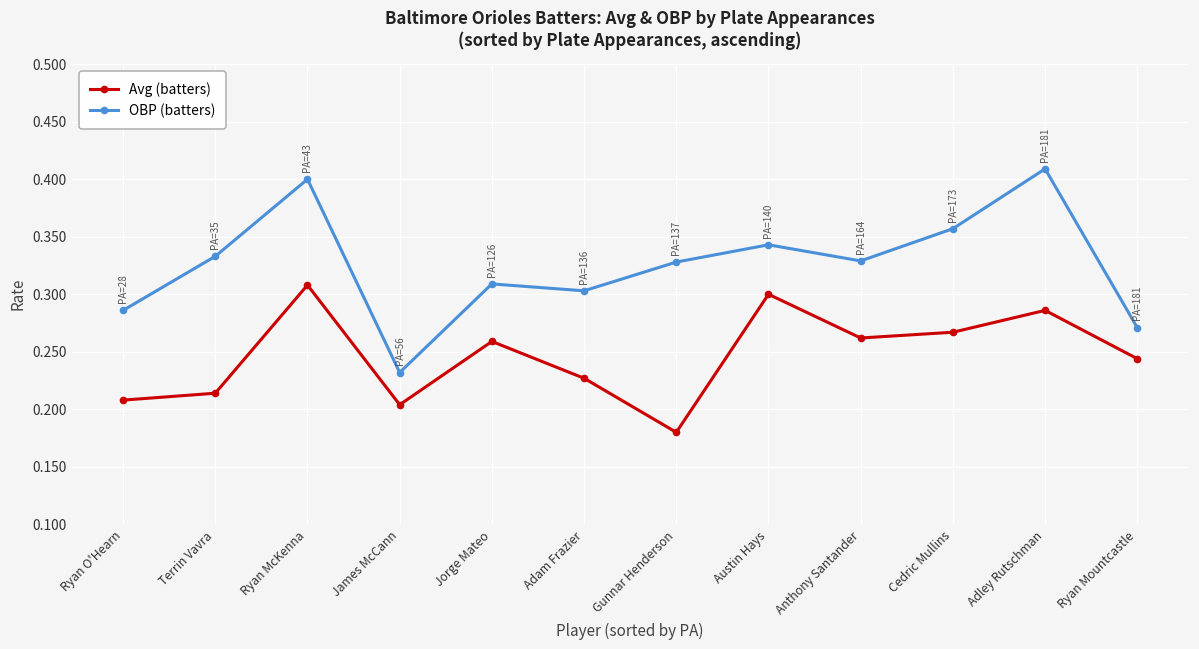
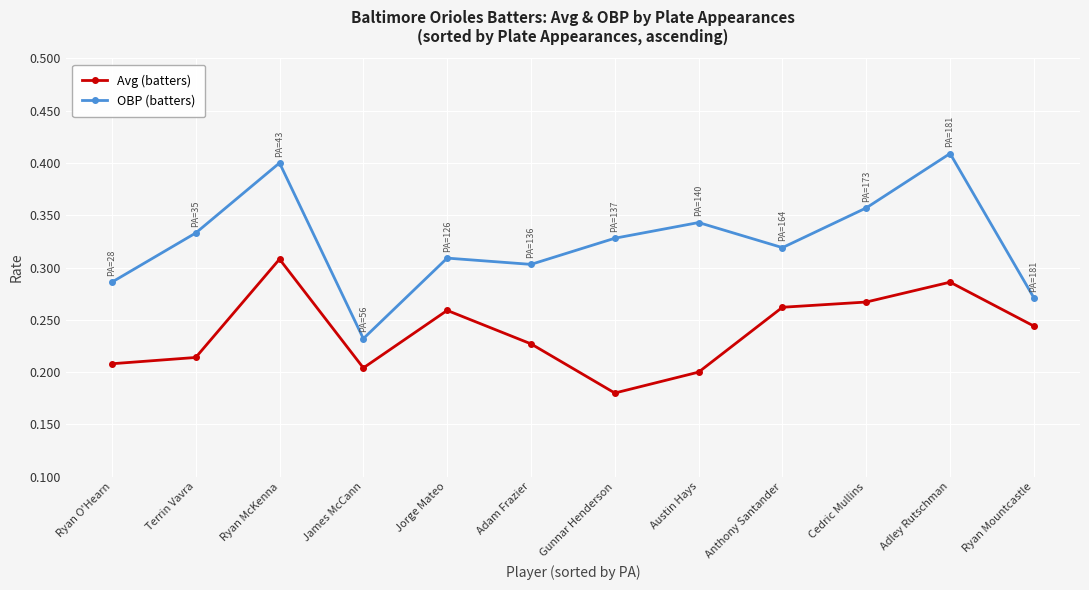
Avg (batters), Austin Hays: 0.3 -> 0.2
OBP (batters), Anthony Santander: 0.329 -> 0.319
